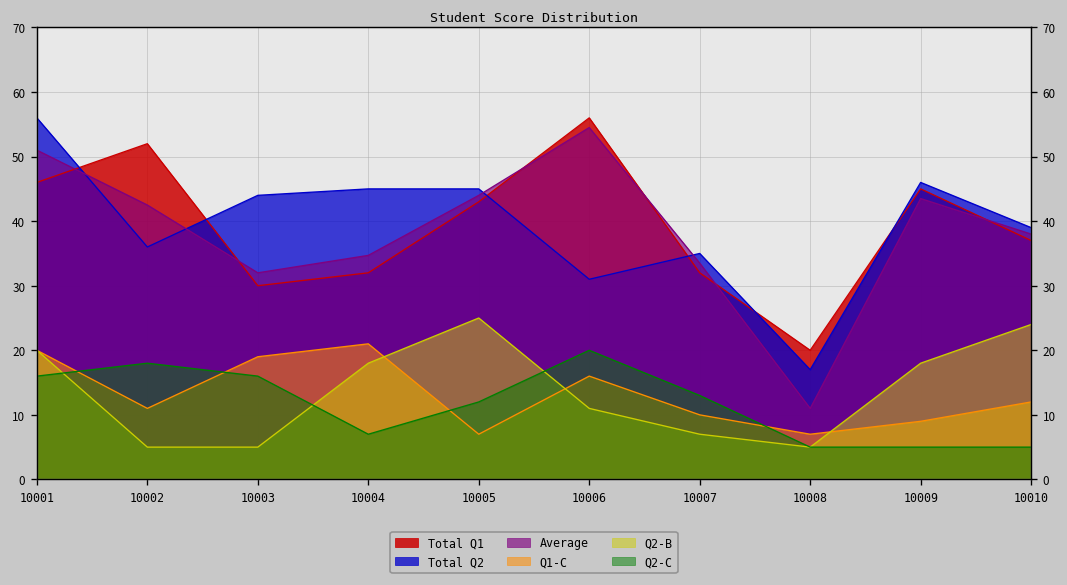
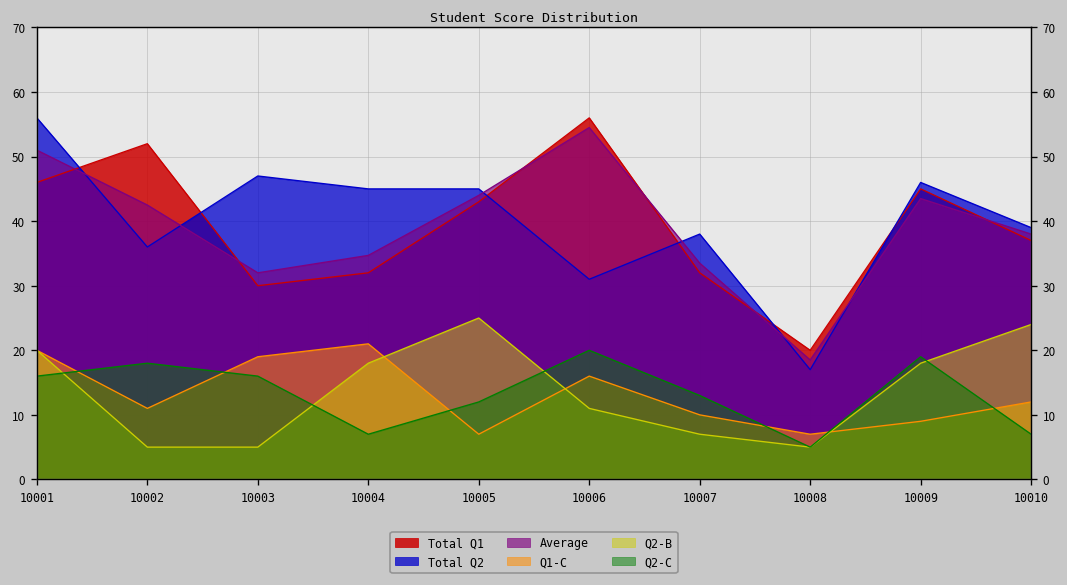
Total Q2, 10003: 44 -> 47
Total Q2, 10007: 35 -> 38
Average, 10008: 11 -> 19
Q2-C, 10009: 5 -> 19
Q2-C, 10010: 5 -> 7
